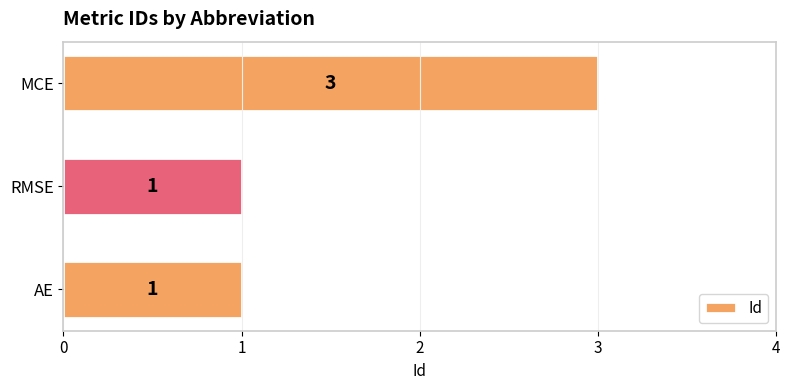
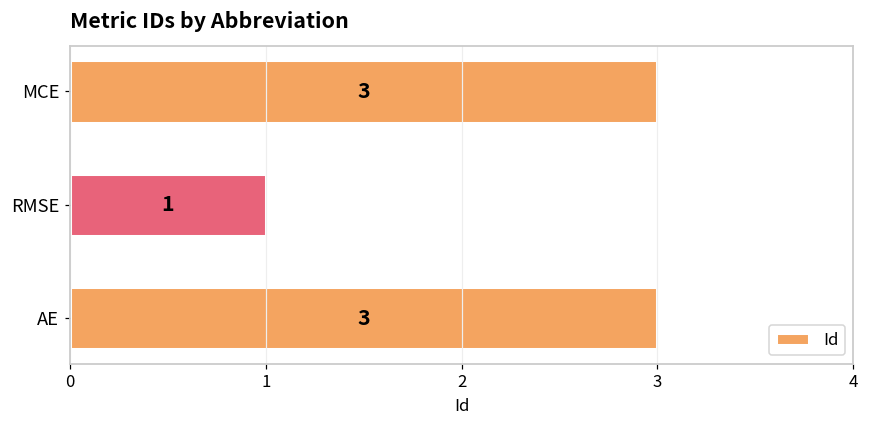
AE: 1 -> 3
